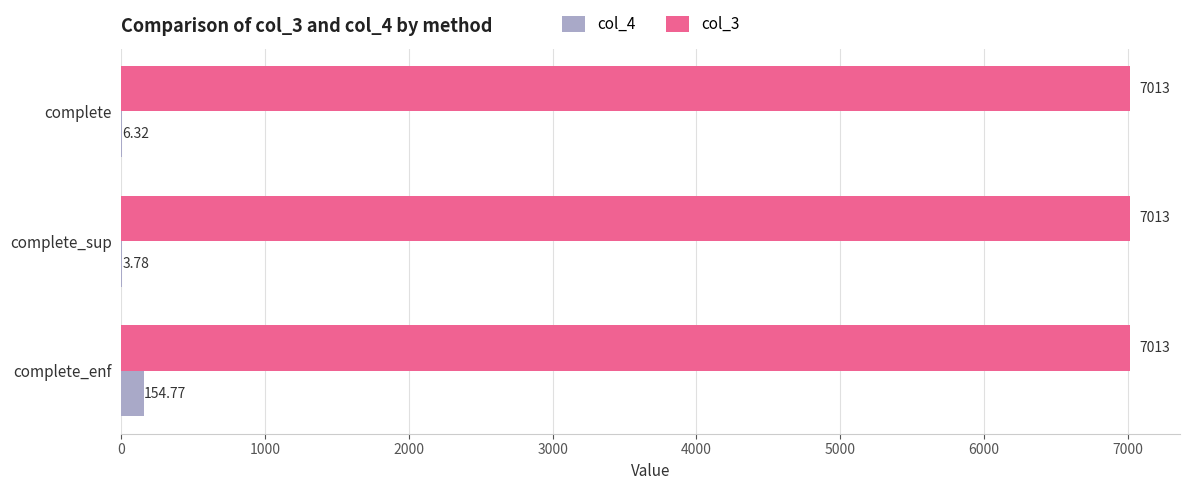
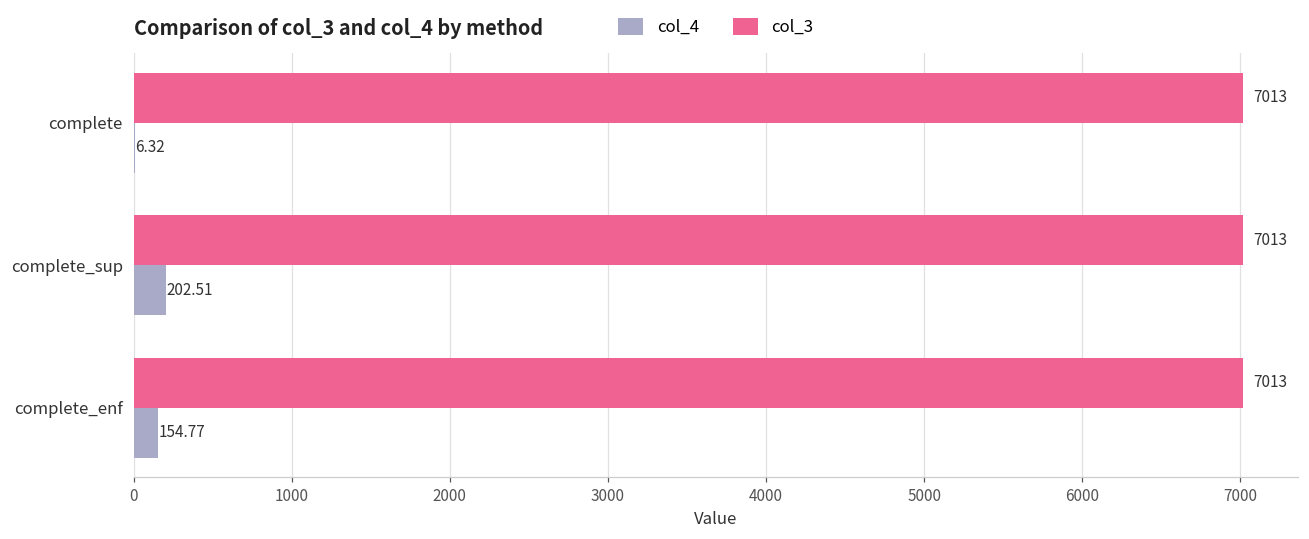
col_4, complete_sup: 3.78 -> 202.51
